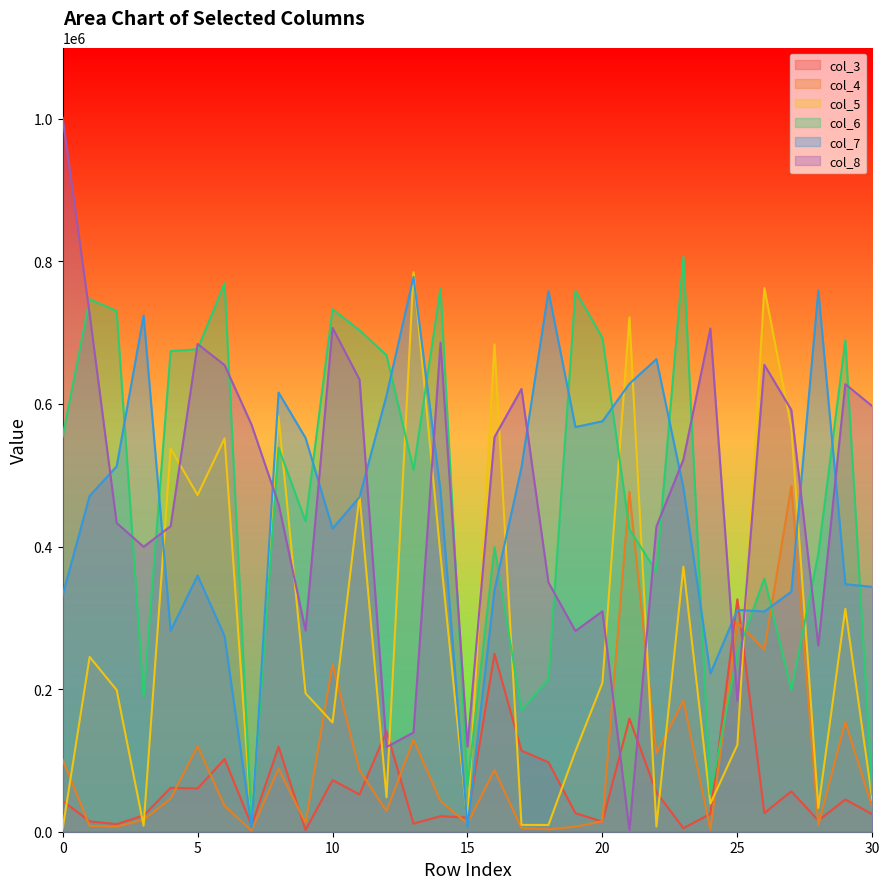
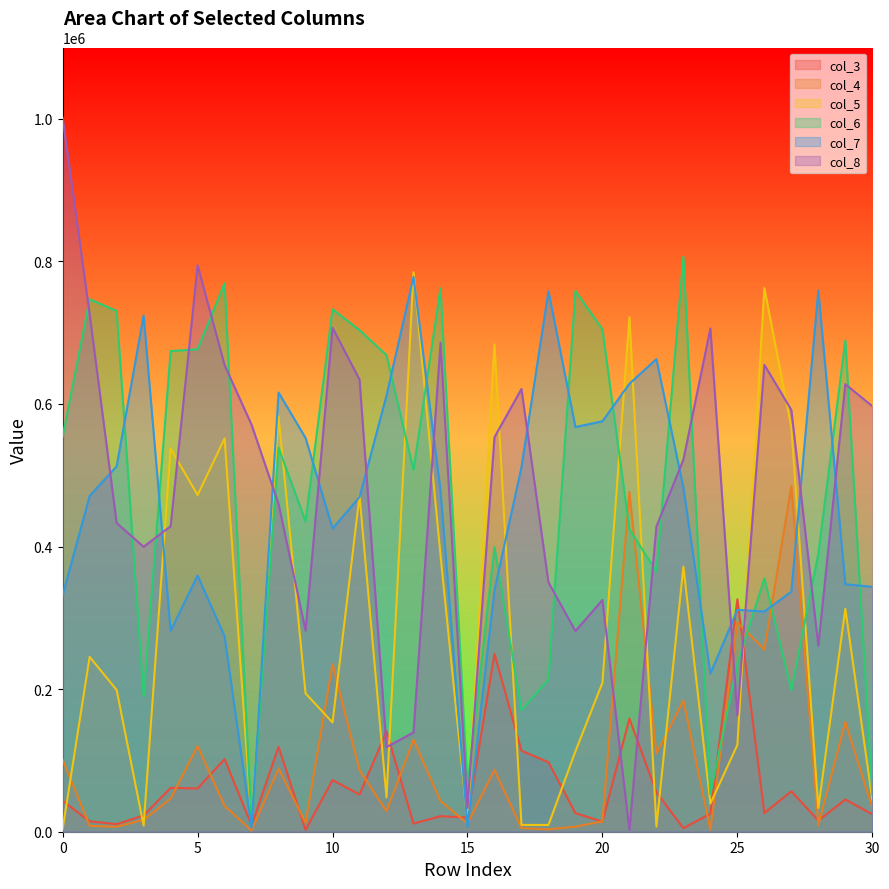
col_8, 5: 680000 -> 790000
col_8, 15: 120000 -> 30000
col_6, 20: 690000 -> 700000
col_8, 20: 310000 -> 330000
col_6, 25: 250000 -> 240000
col_8, 25: 180000 -> 160000
